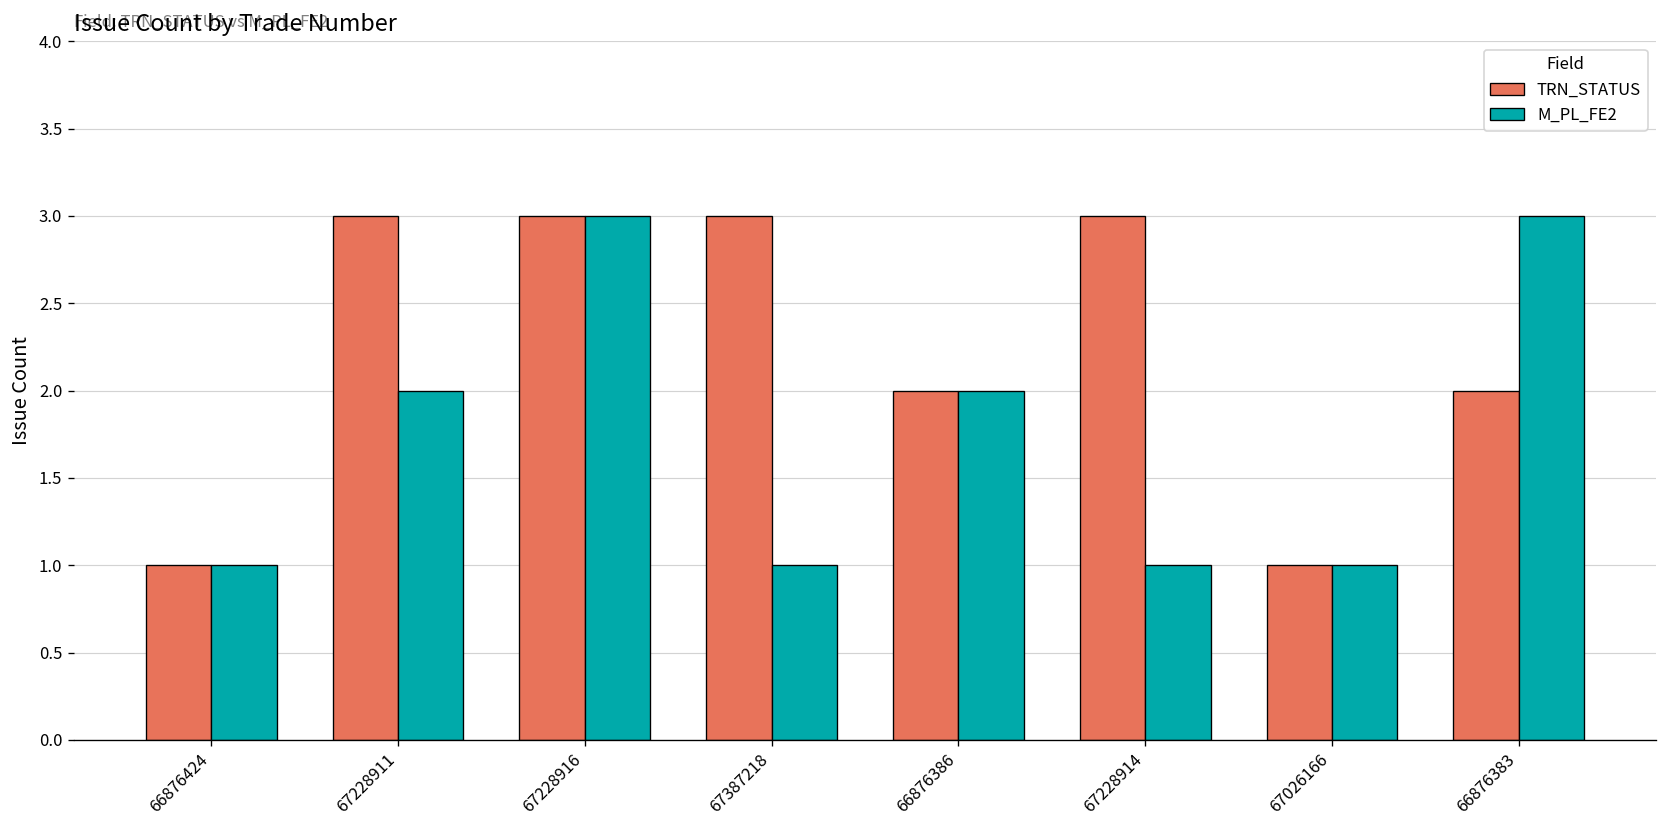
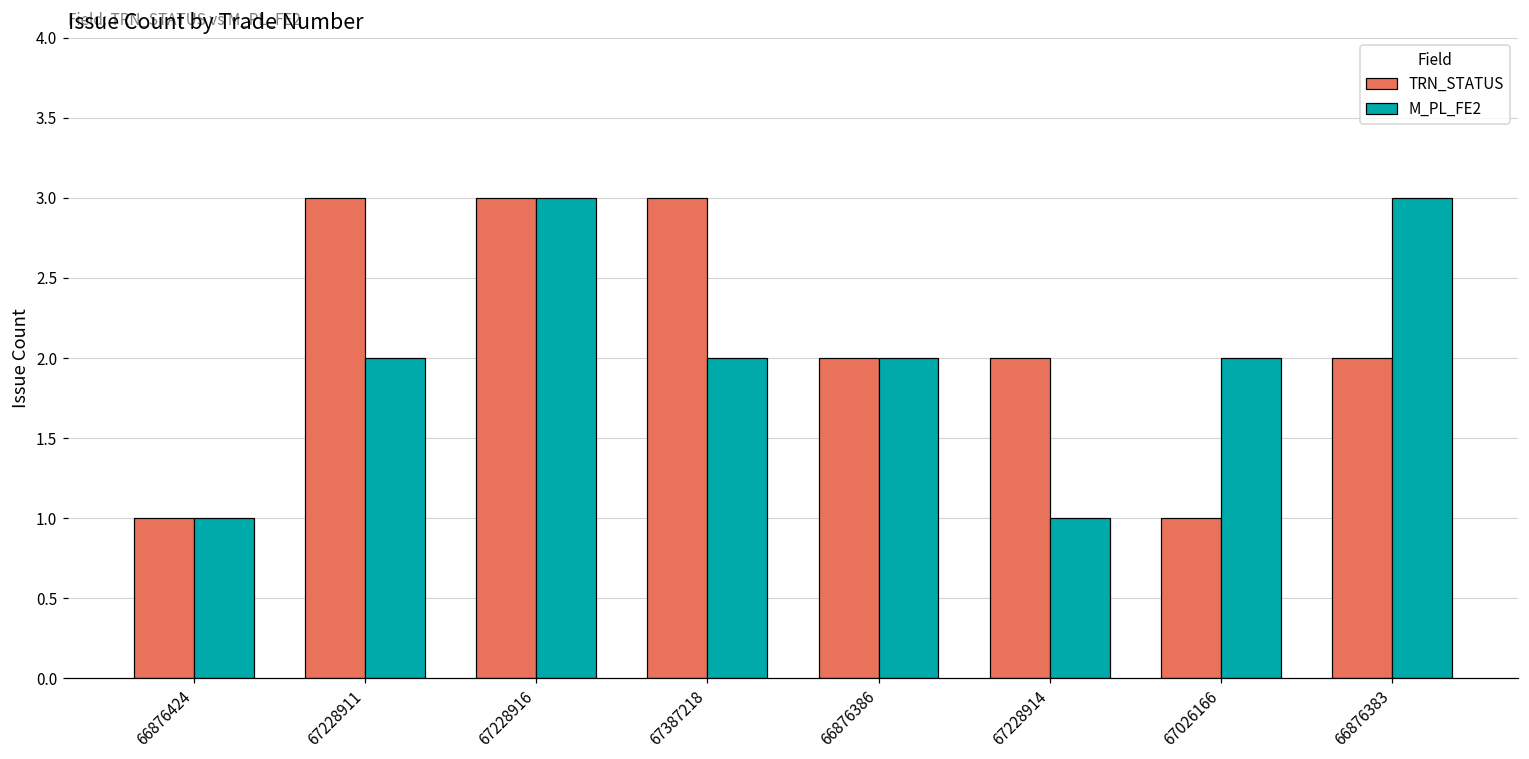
M_PL_FE2, 67387218: 1 -> 2
TRN_STATUS, 67228914: 3 -> 2
M_PL_FE2, 67026166: 1 -> 2
